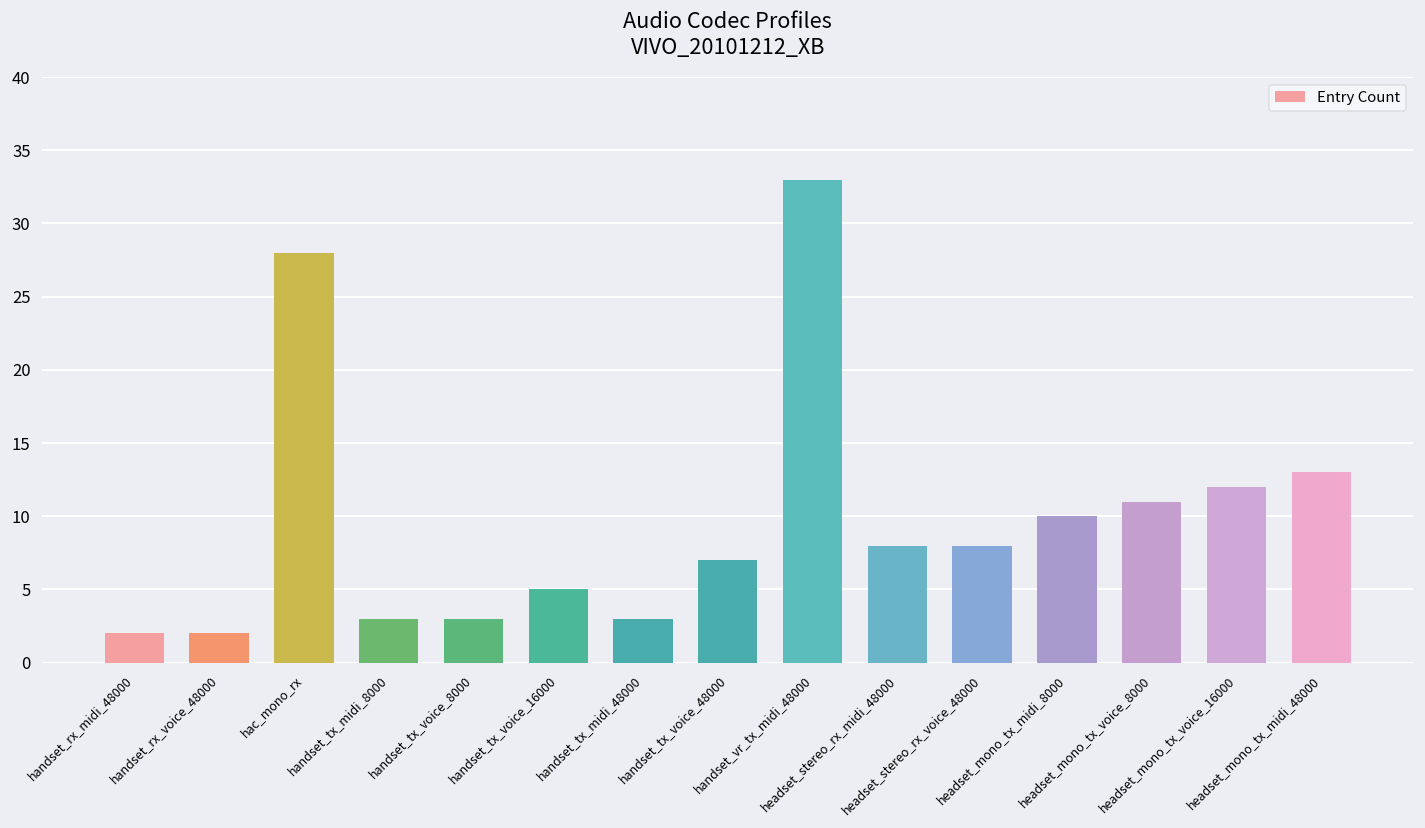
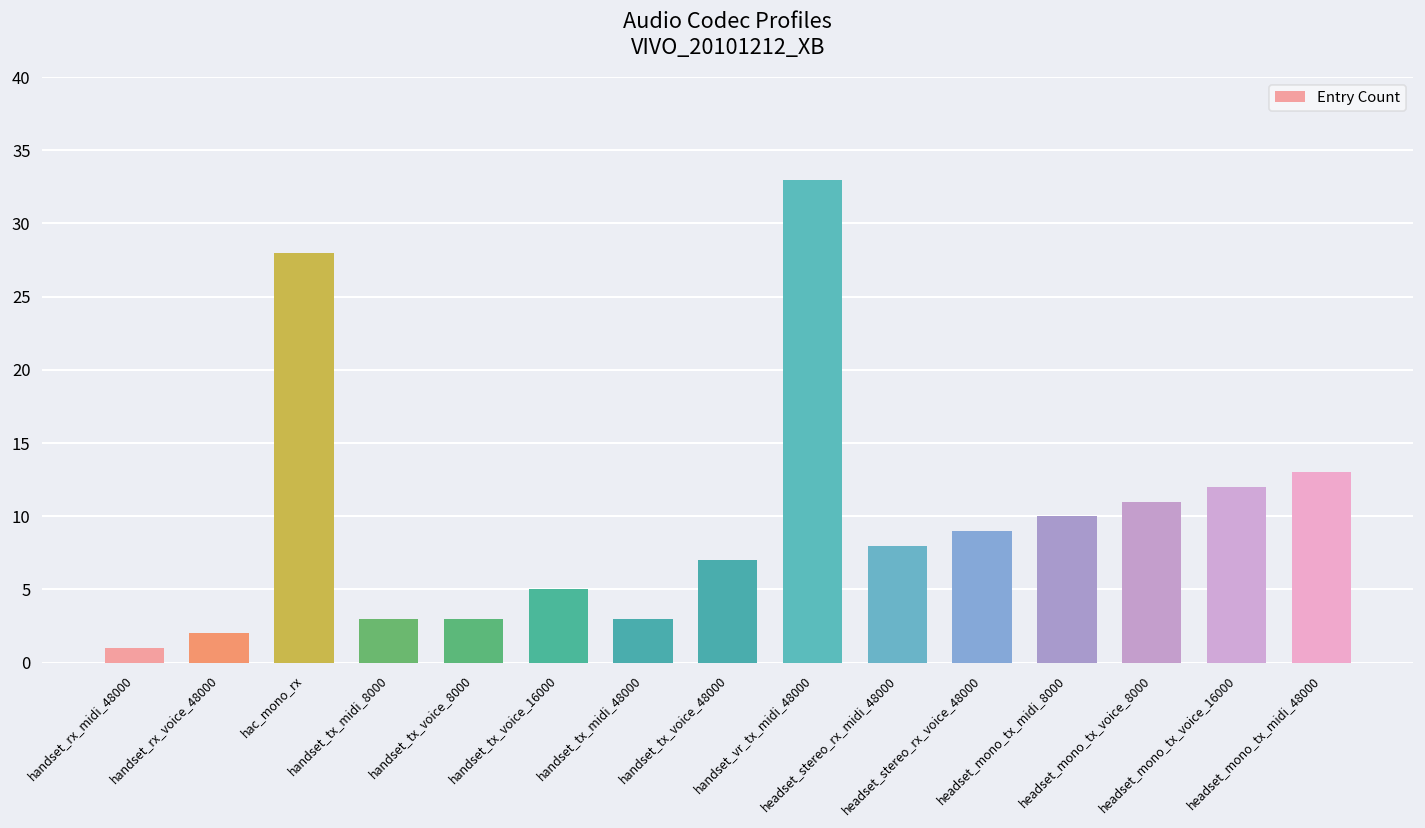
handset_rx_midi_48000: 2 -> 1
headset_stereo_rx_voice_48000: 8 -> 9
